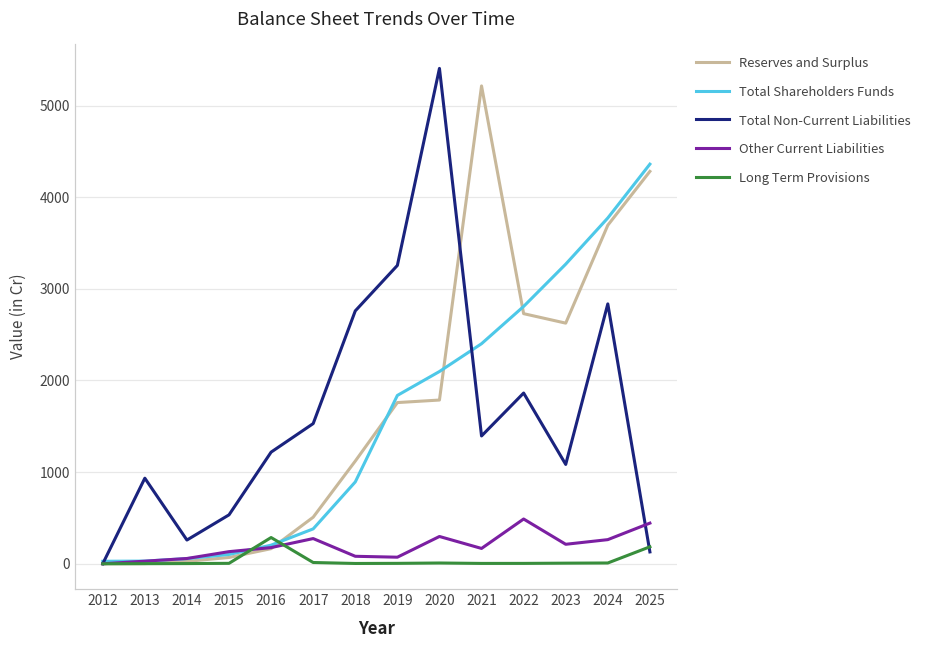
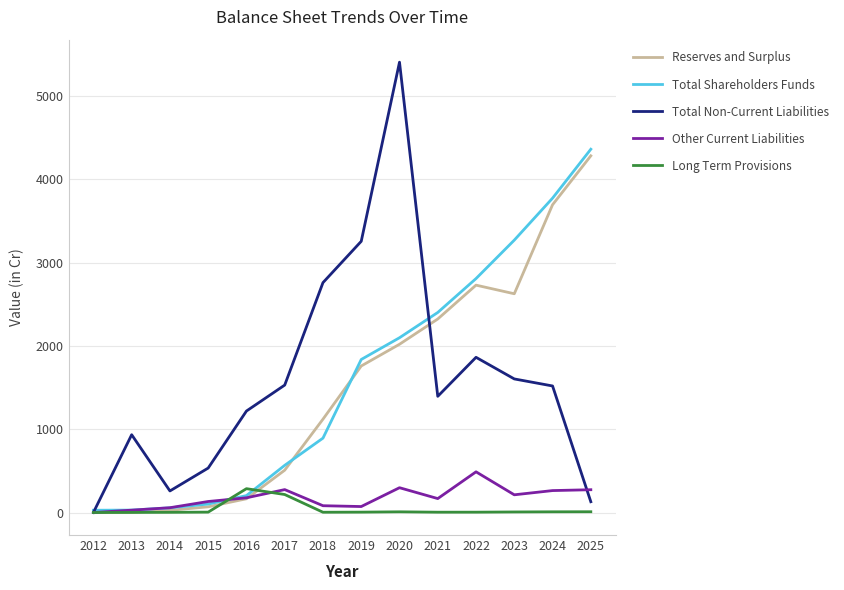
Total Shareholders Funds, 2017: 400 -> 600
Long Term Provisions, 2017: 0 -> 200
Reserves and Surplus, 2020: 1800 -> 2000
Reserves and Surplus, 2021: 5200 -> 2300
Total Non-Current Liabilities, 2023: 1100 -> 1600
Total Non-Current Liabilities, 2024: 2800 -> 1500
Other Current Liabilities, 2025: 400 -> 300
Long Term Provisions, 2025: 200 -> 0
